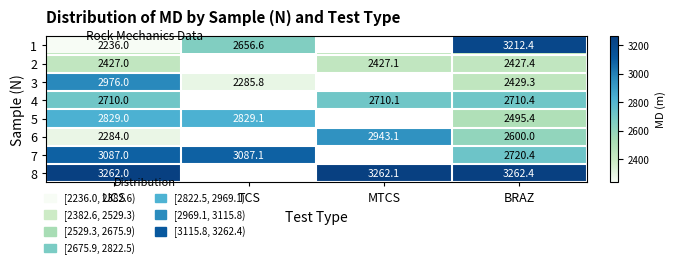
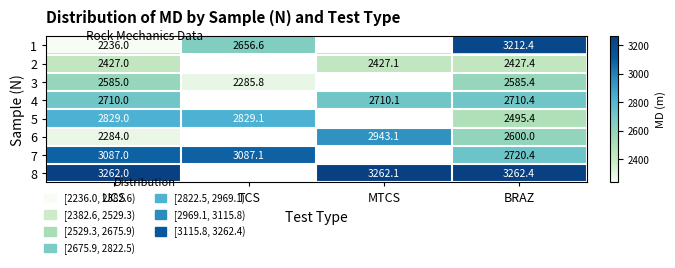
3, UCS: 2976.0 -> 2585.0
3, BRAZ: 2429.3 -> 2585.4
